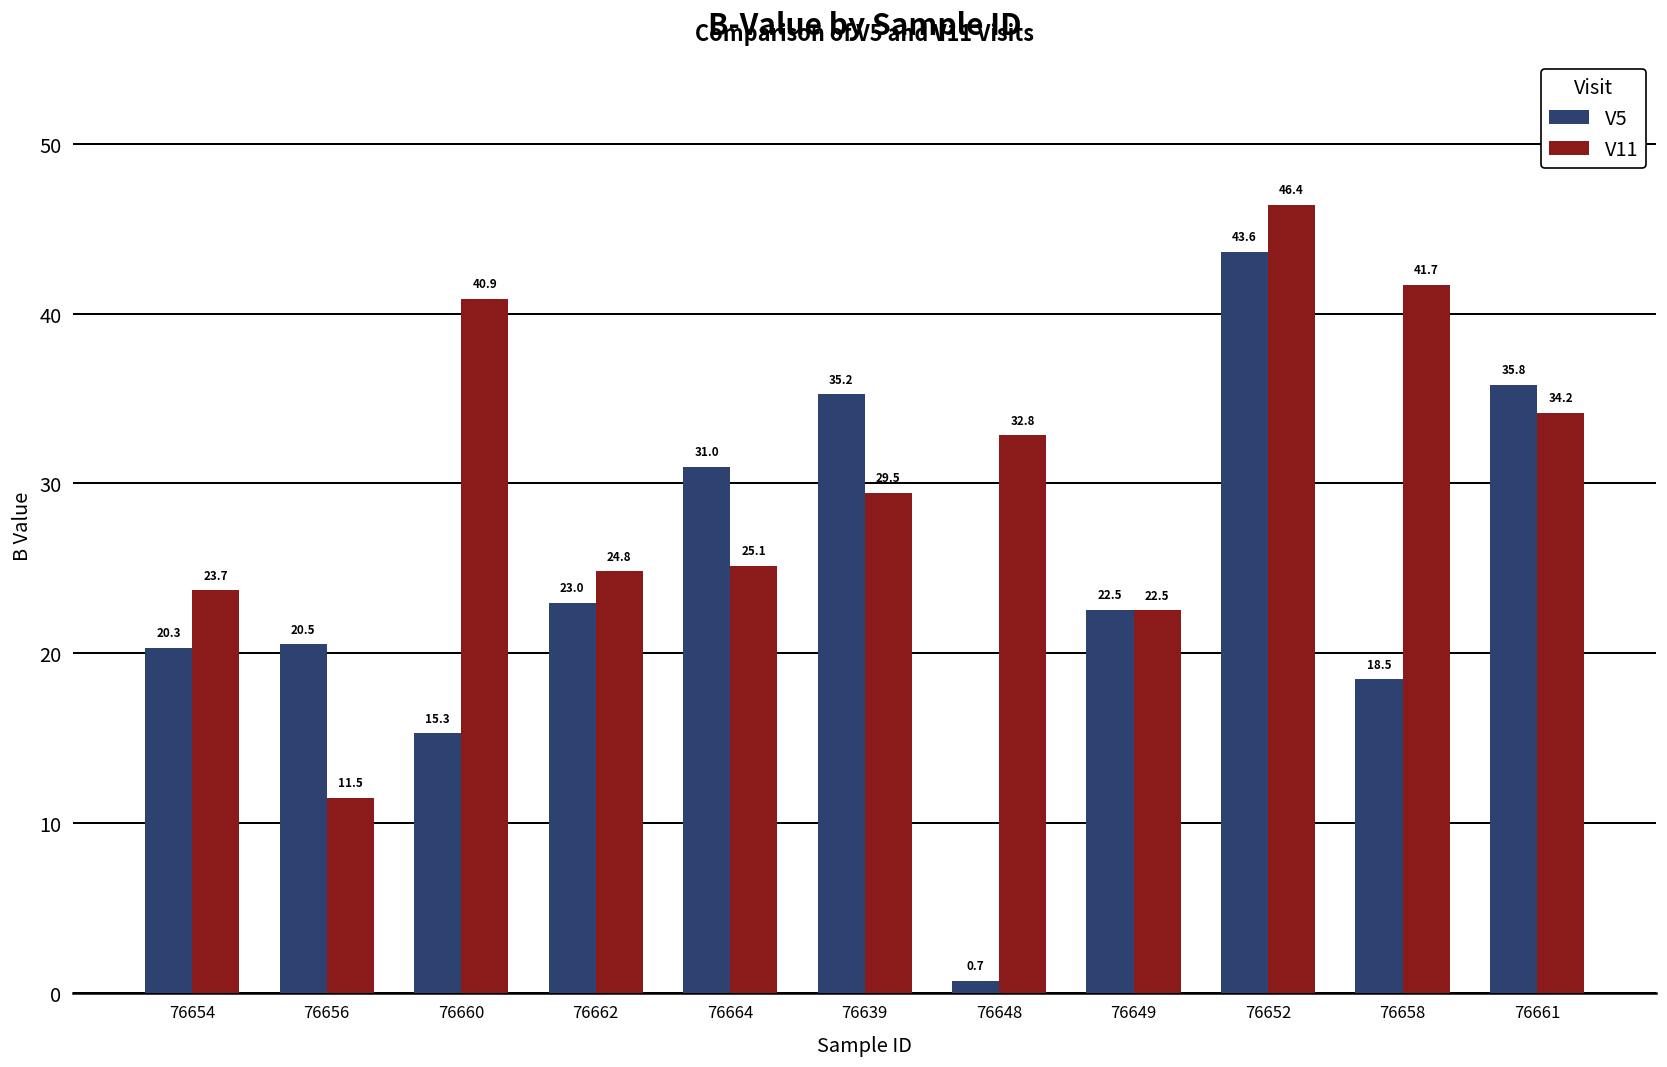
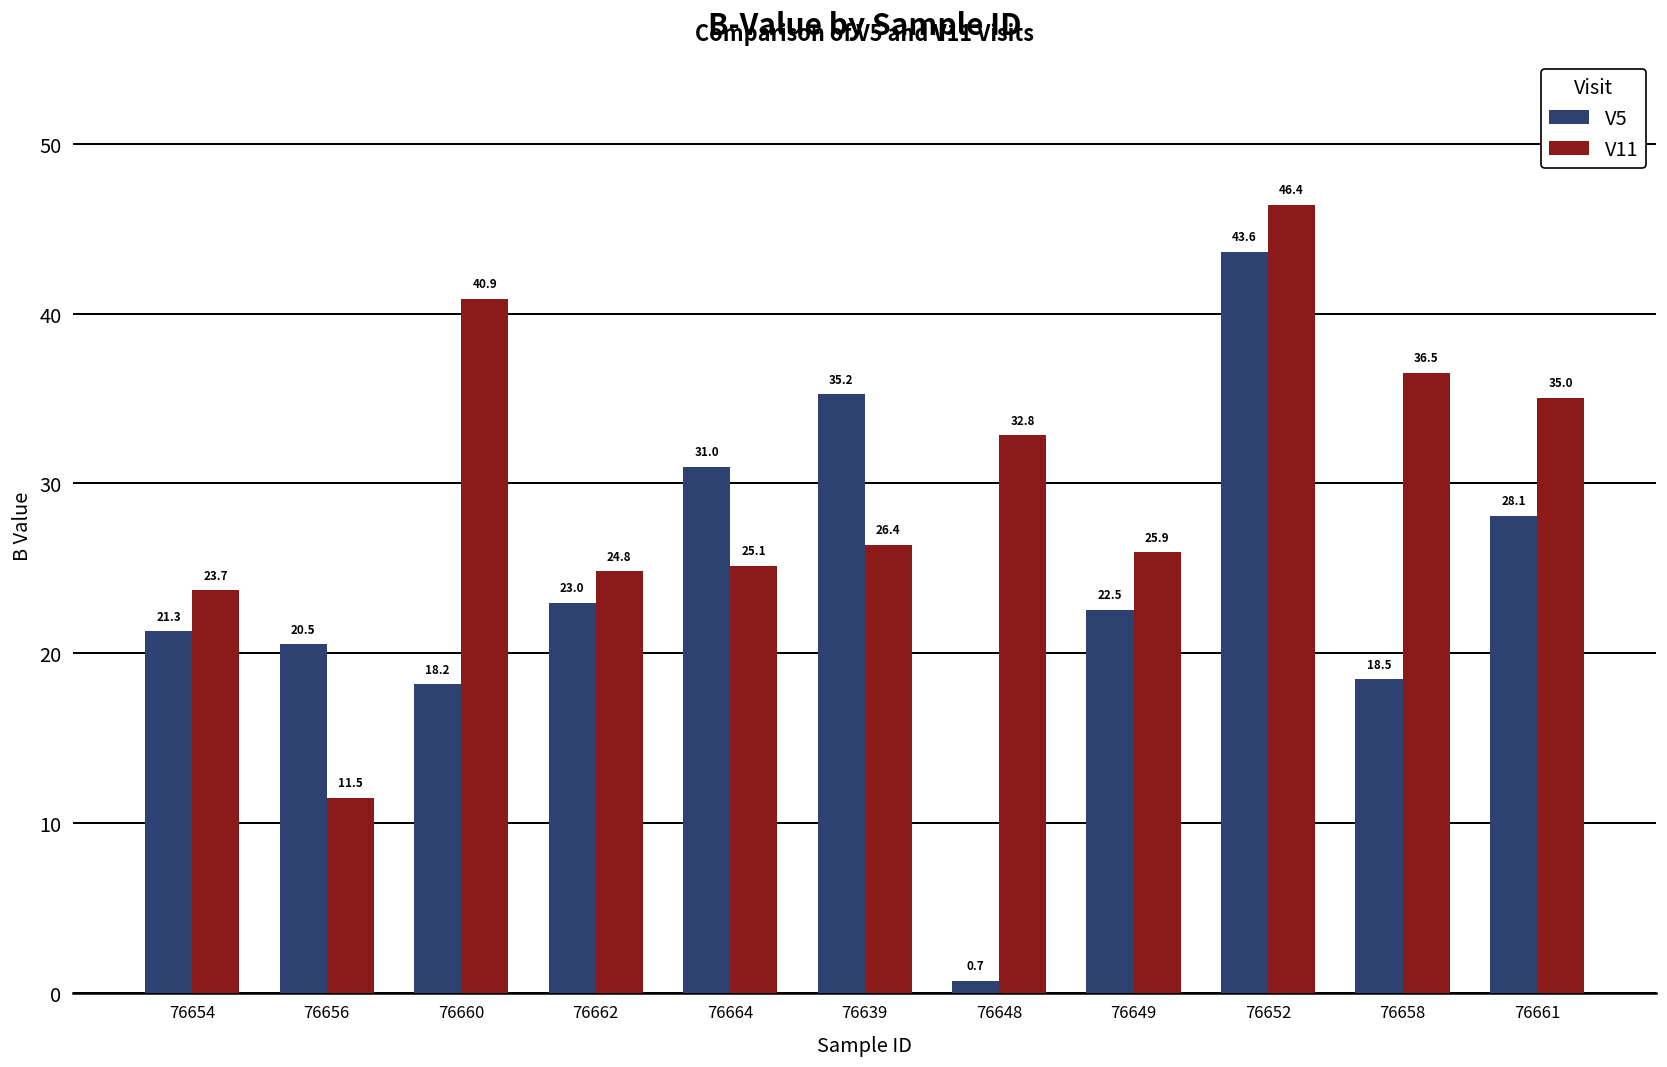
V5, 76654: 20.3 -> 21.3
V5, 76660: 15.3 -> 18.2
V11, 76639: 29.5 -> 26.4
V11, 76649: 22.5 -> 25.9
V11, 76658: 41.7 -> 36.5
V5, 76661: 35.8 -> 28.1
V11, 76661: 34.2 -> 35.0
